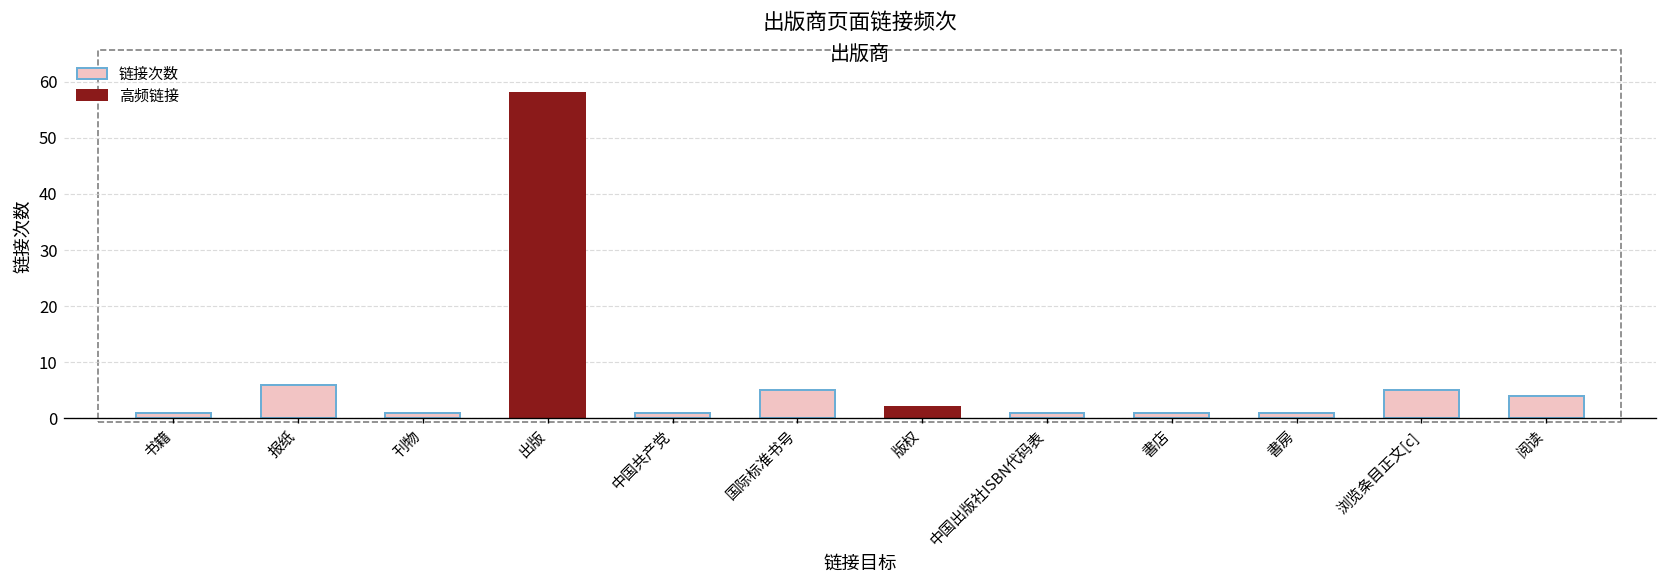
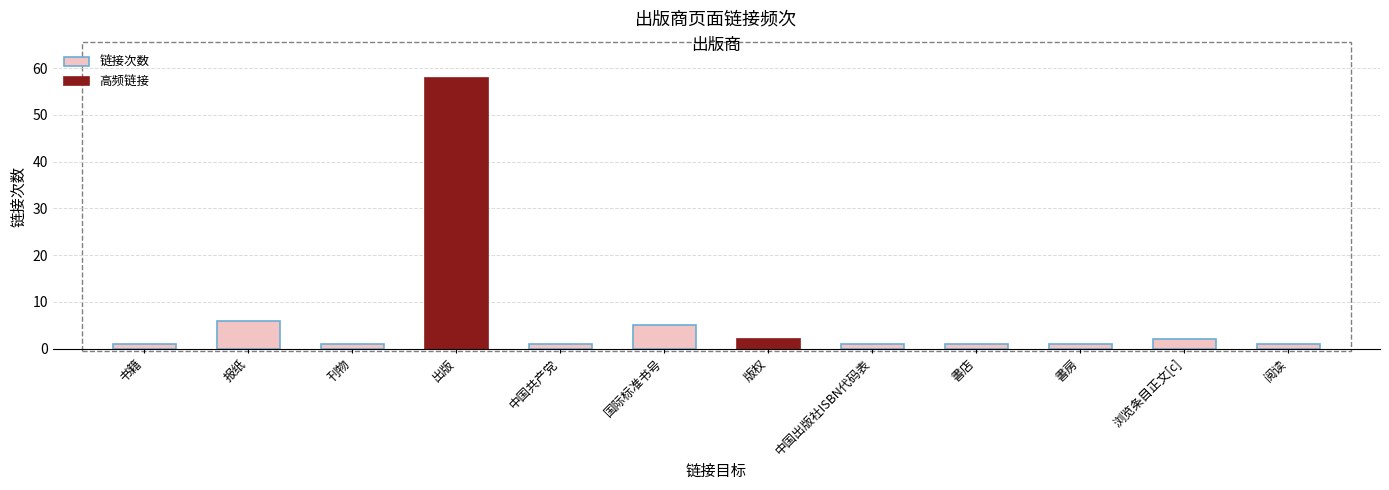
链接次数, 浏览条目正文[c]: 5 -> 2
链接次数, 阅读: 4 -> 1
